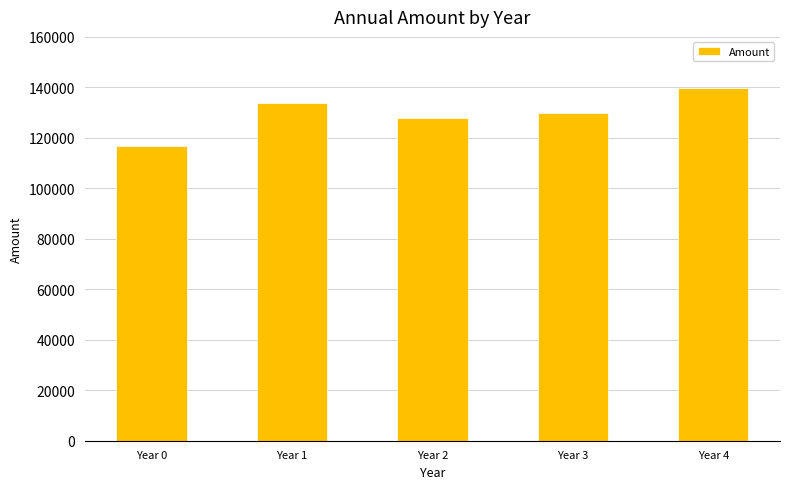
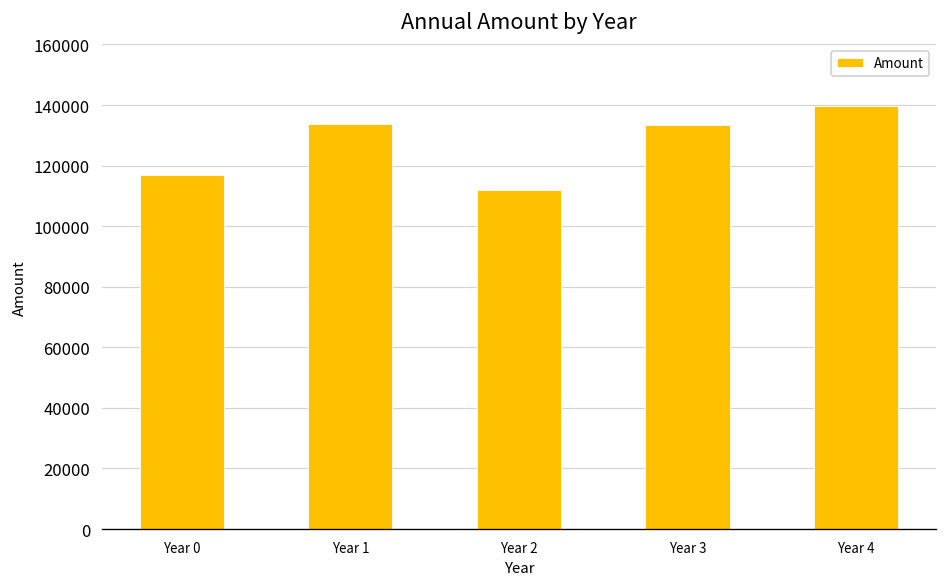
Year 2: 128000 -> 112000
Year 3: 130000 -> 134000
